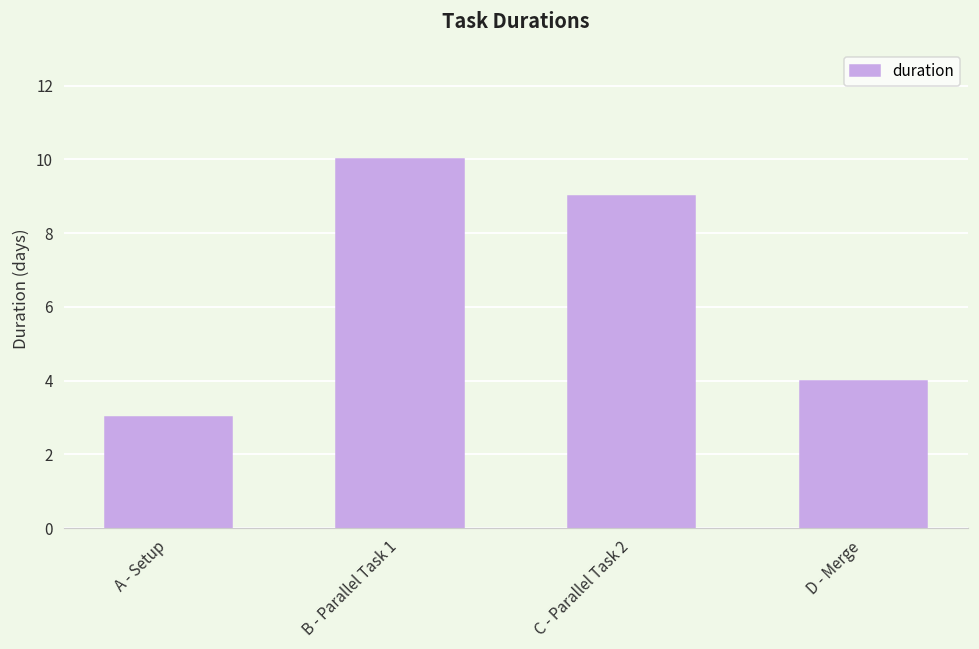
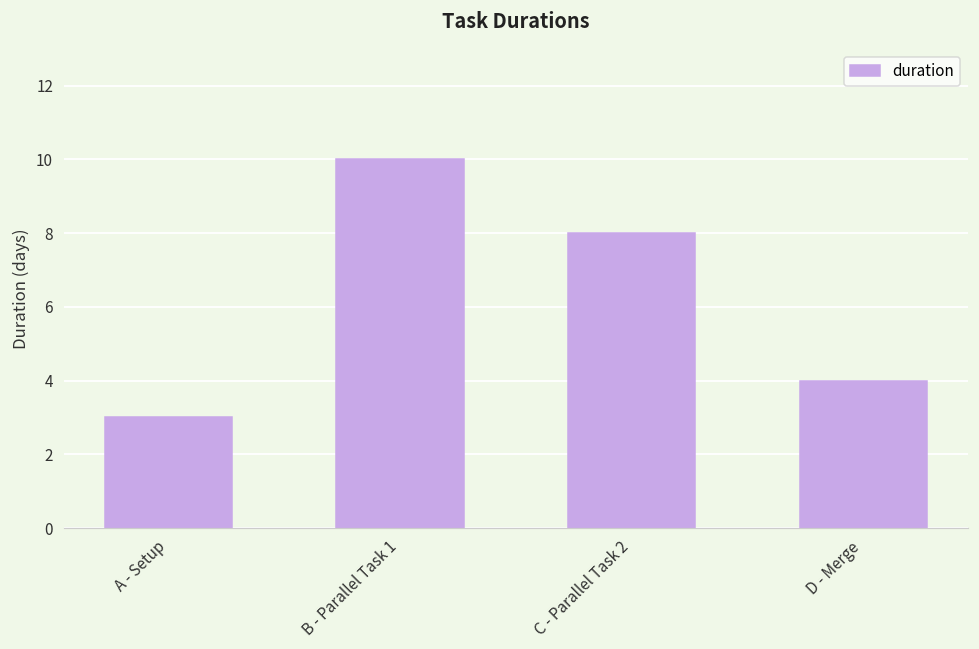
C - Parallel Task 2: 9 -> 8
